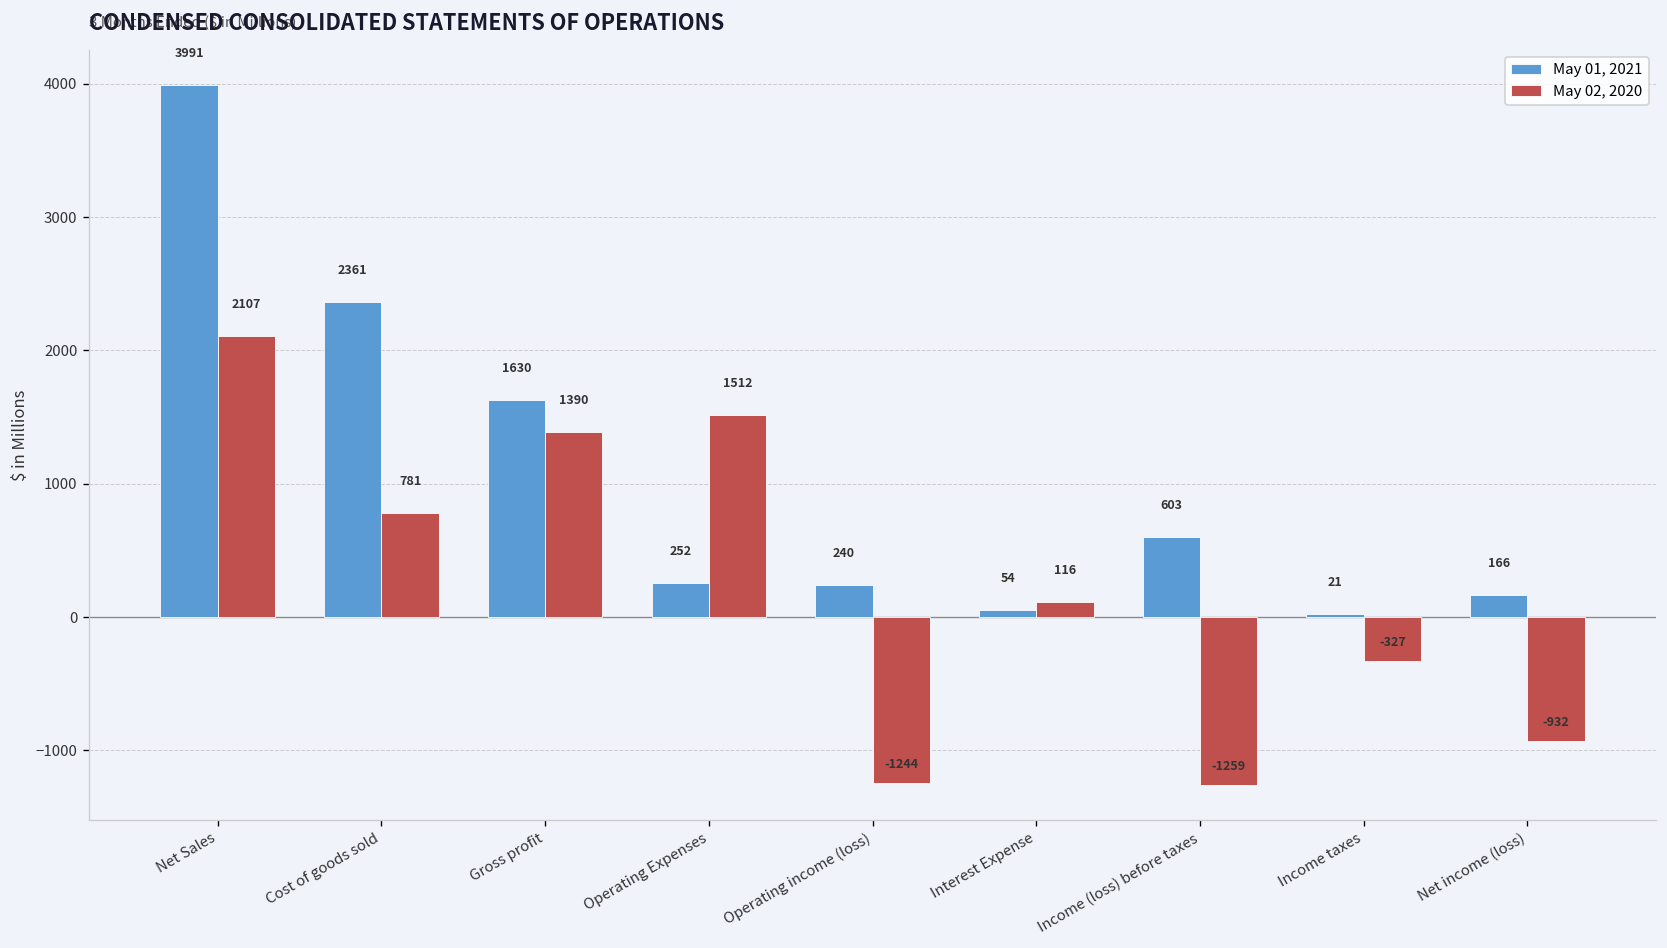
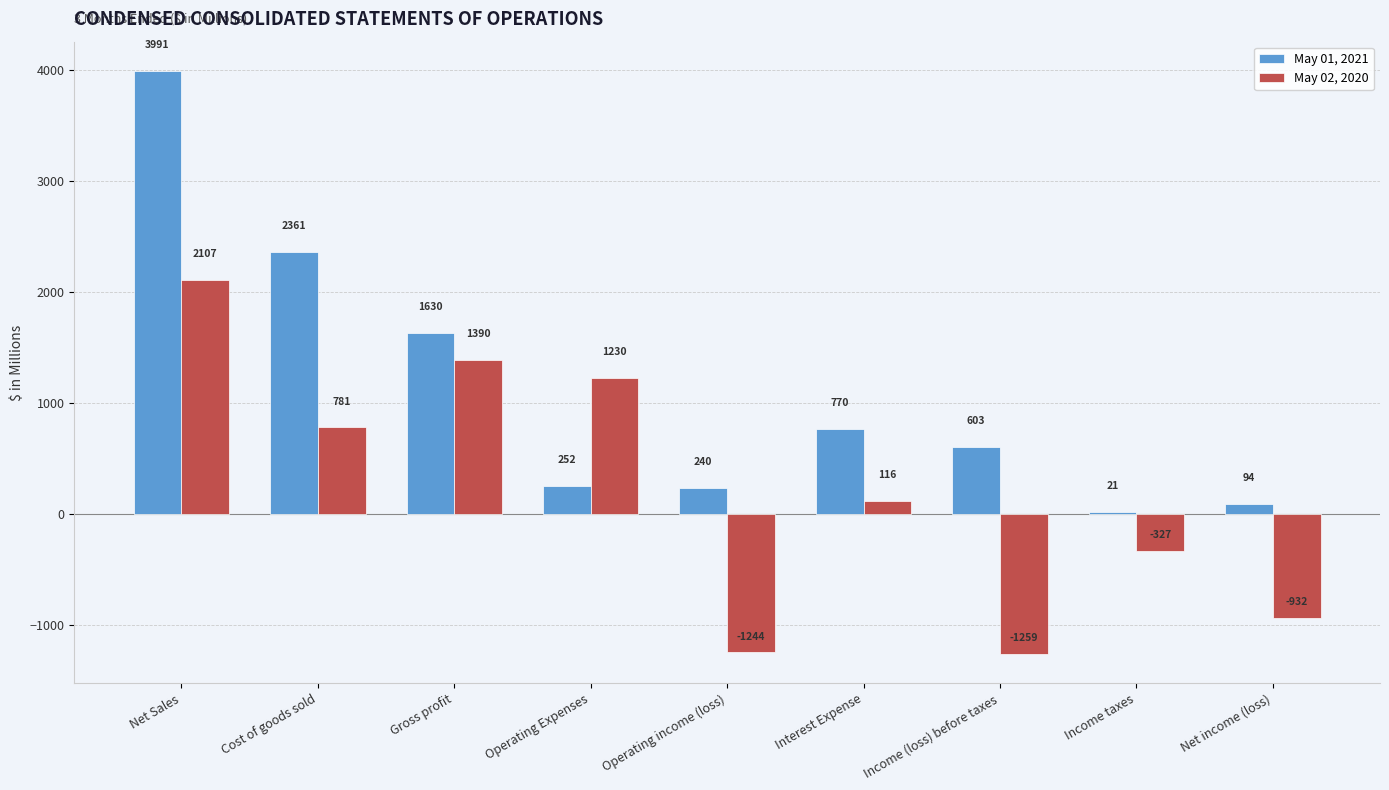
May 02, 2020, Operating Expenses: 1512 -> 1230
May 01, 2021, Interest Expense: 54 -> 770
May 01, 2021, Net income (loss): 166 -> 94
